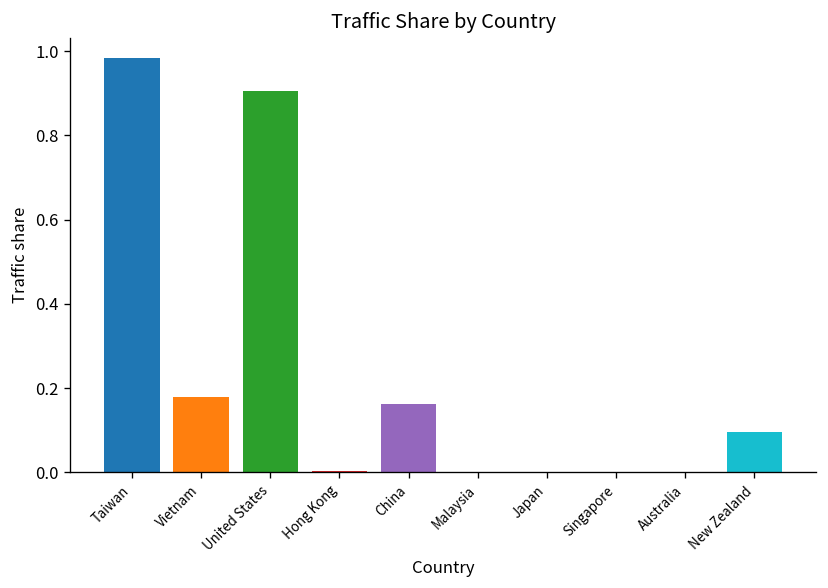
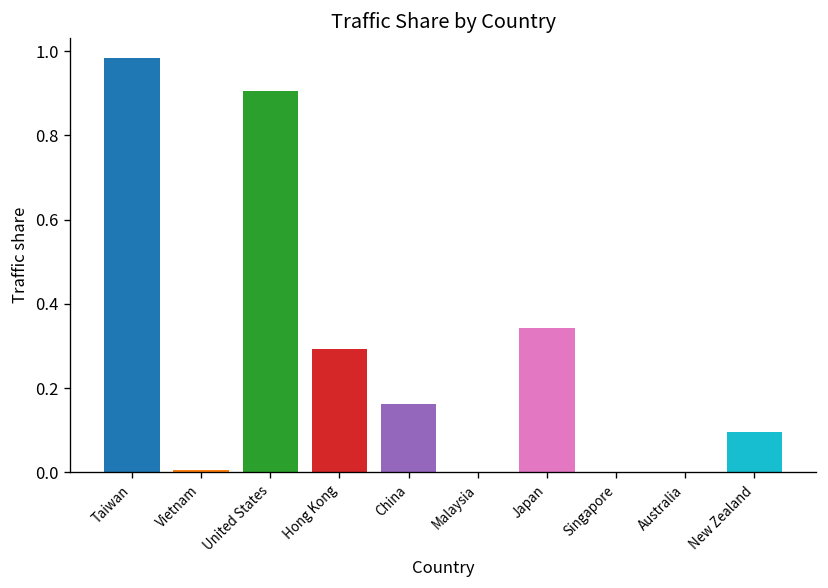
Vietnam: 0.18 -> 0.01
Hong Kong: 0.00 -> 0.29
Japan: 0.00 -> 0.34
